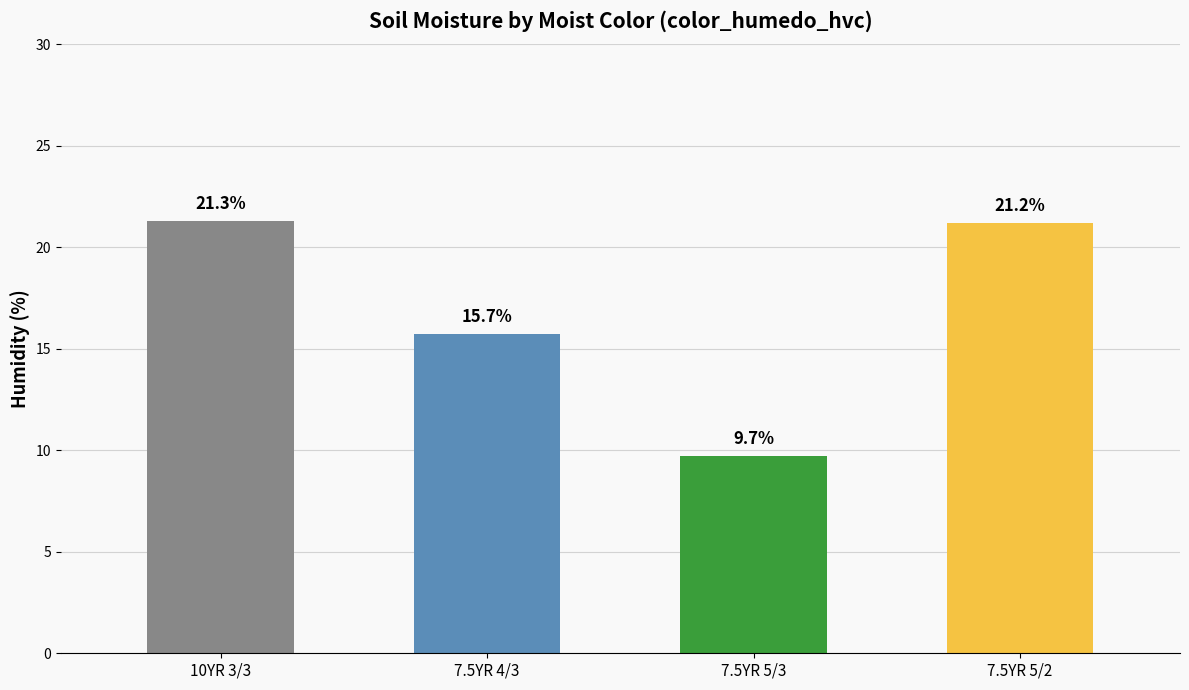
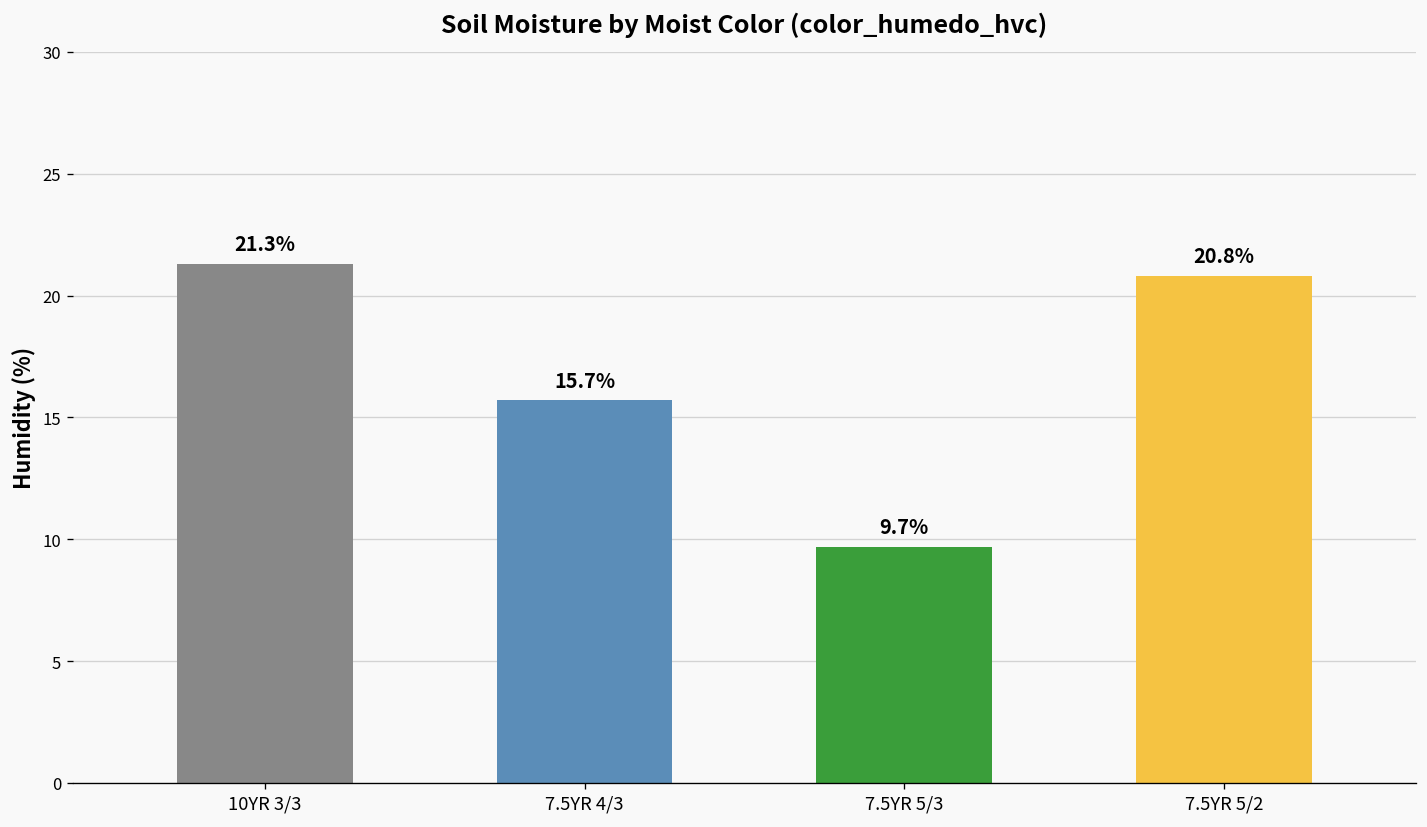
7.5YR 5/2: 21.2% -> 20.8%
